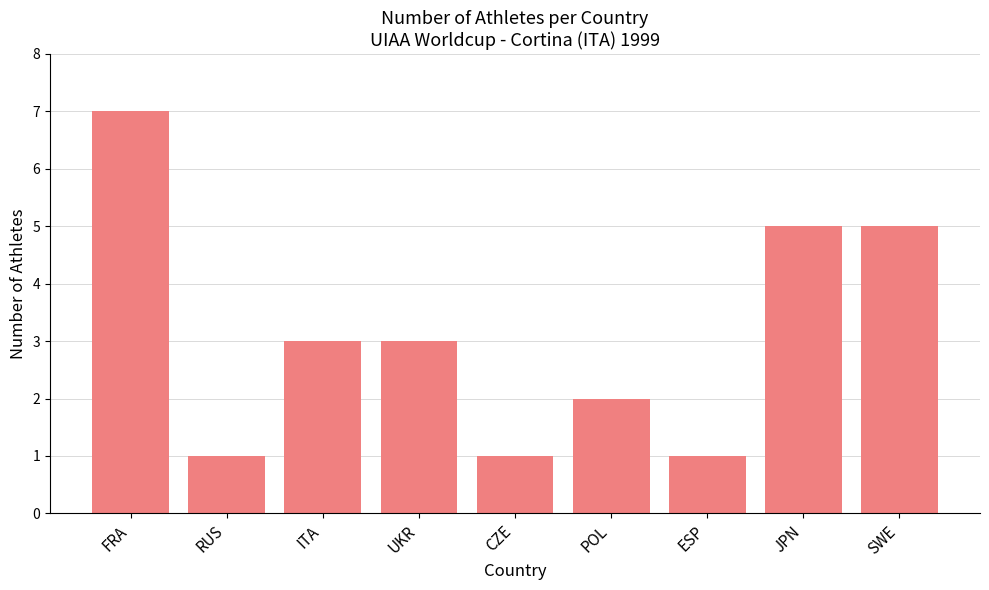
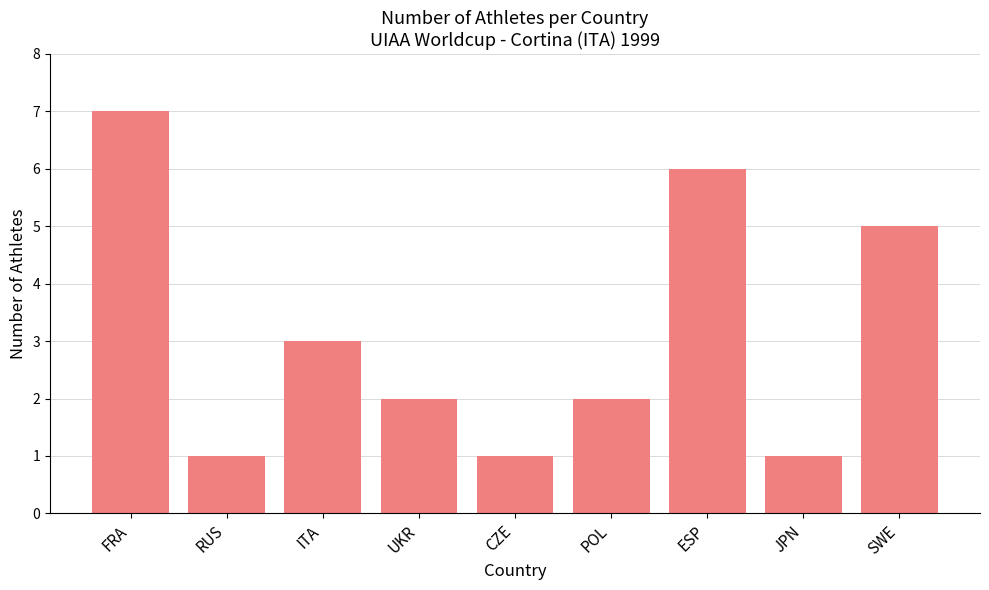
UKR: 3 -> 2
ESP: 1 -> 6
JPN: 5 -> 1
